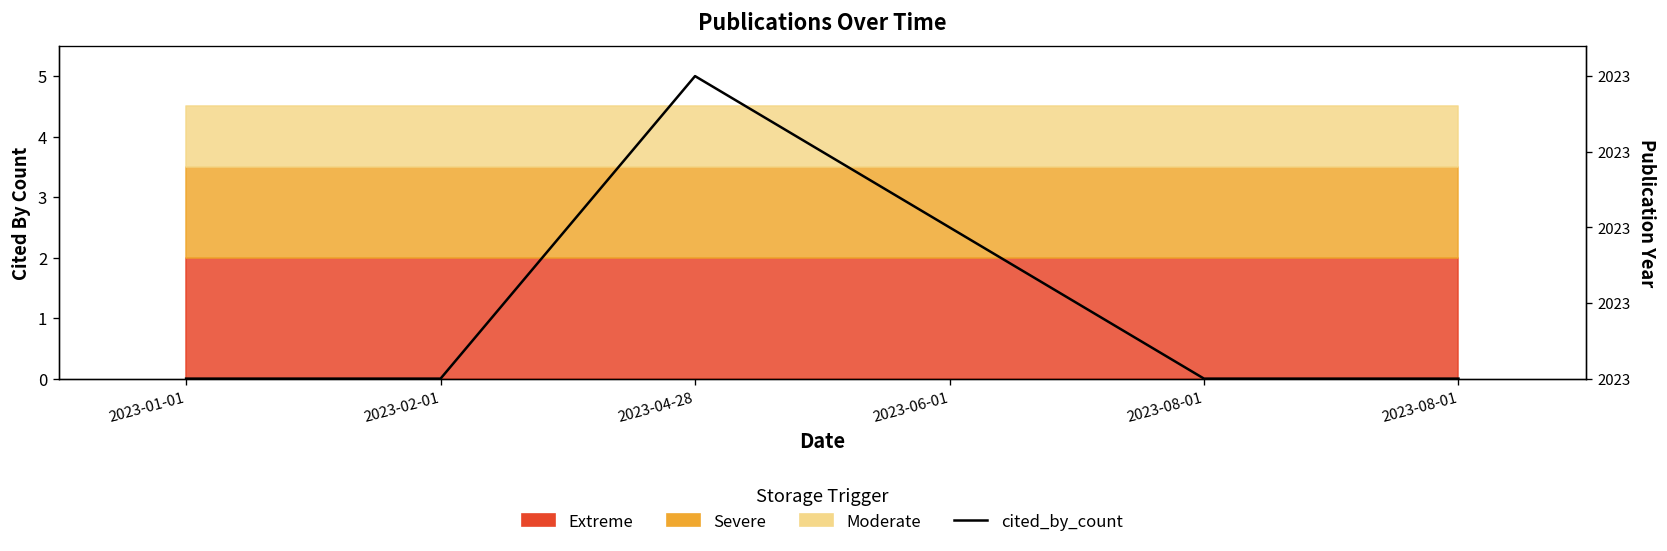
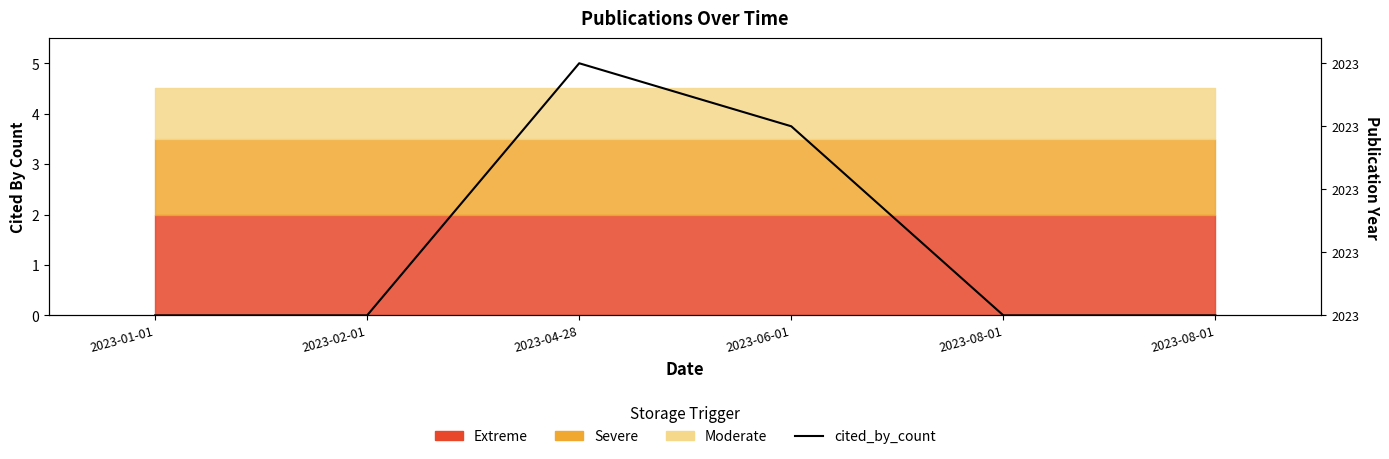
cited_by_count, 2023-06-01: 2.5 -> 3.8
